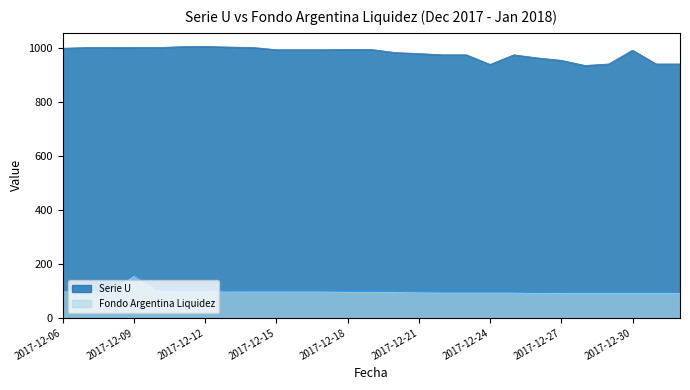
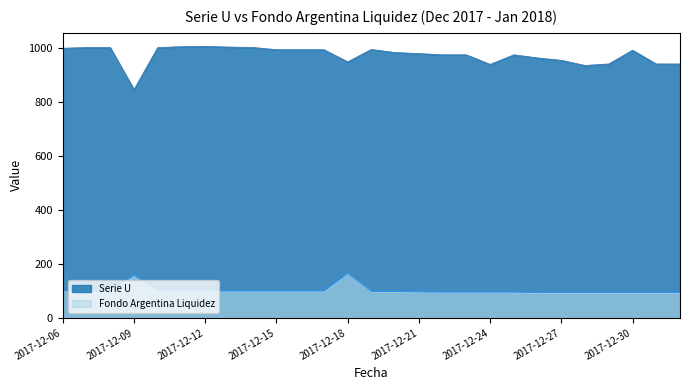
Serie U, 2017-12-09: 1000 -> 850
Serie U, 2017-12-18: 1000 -> 950
Fondo Argentina Liquidez, 2017-12-18: 100 -> 160
